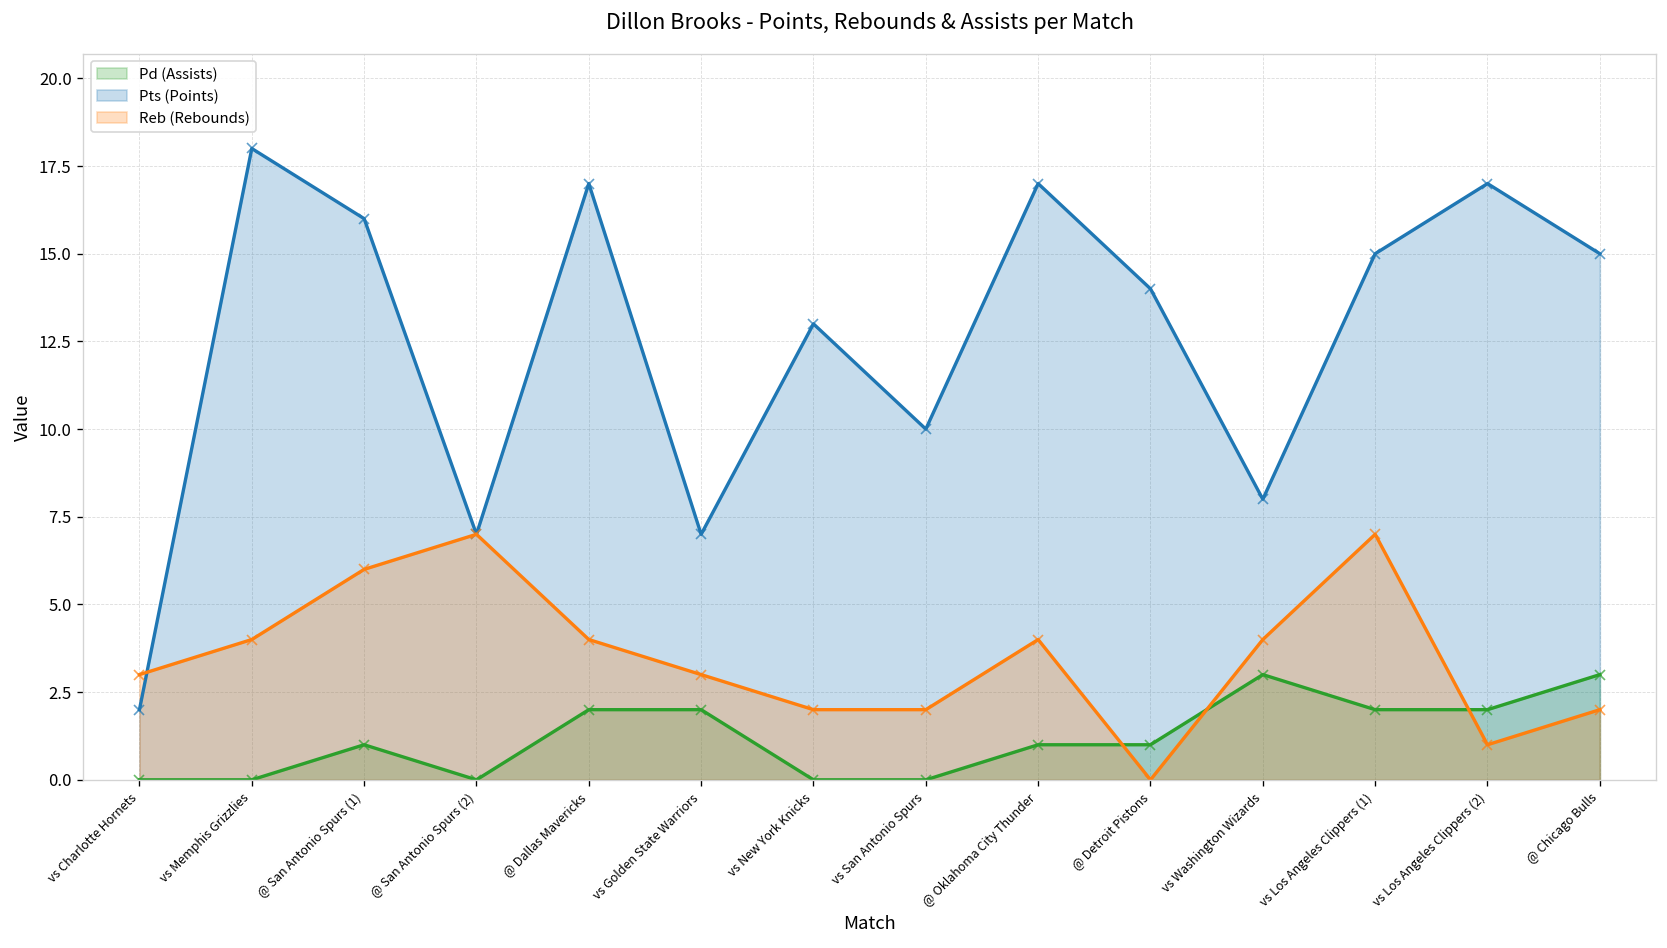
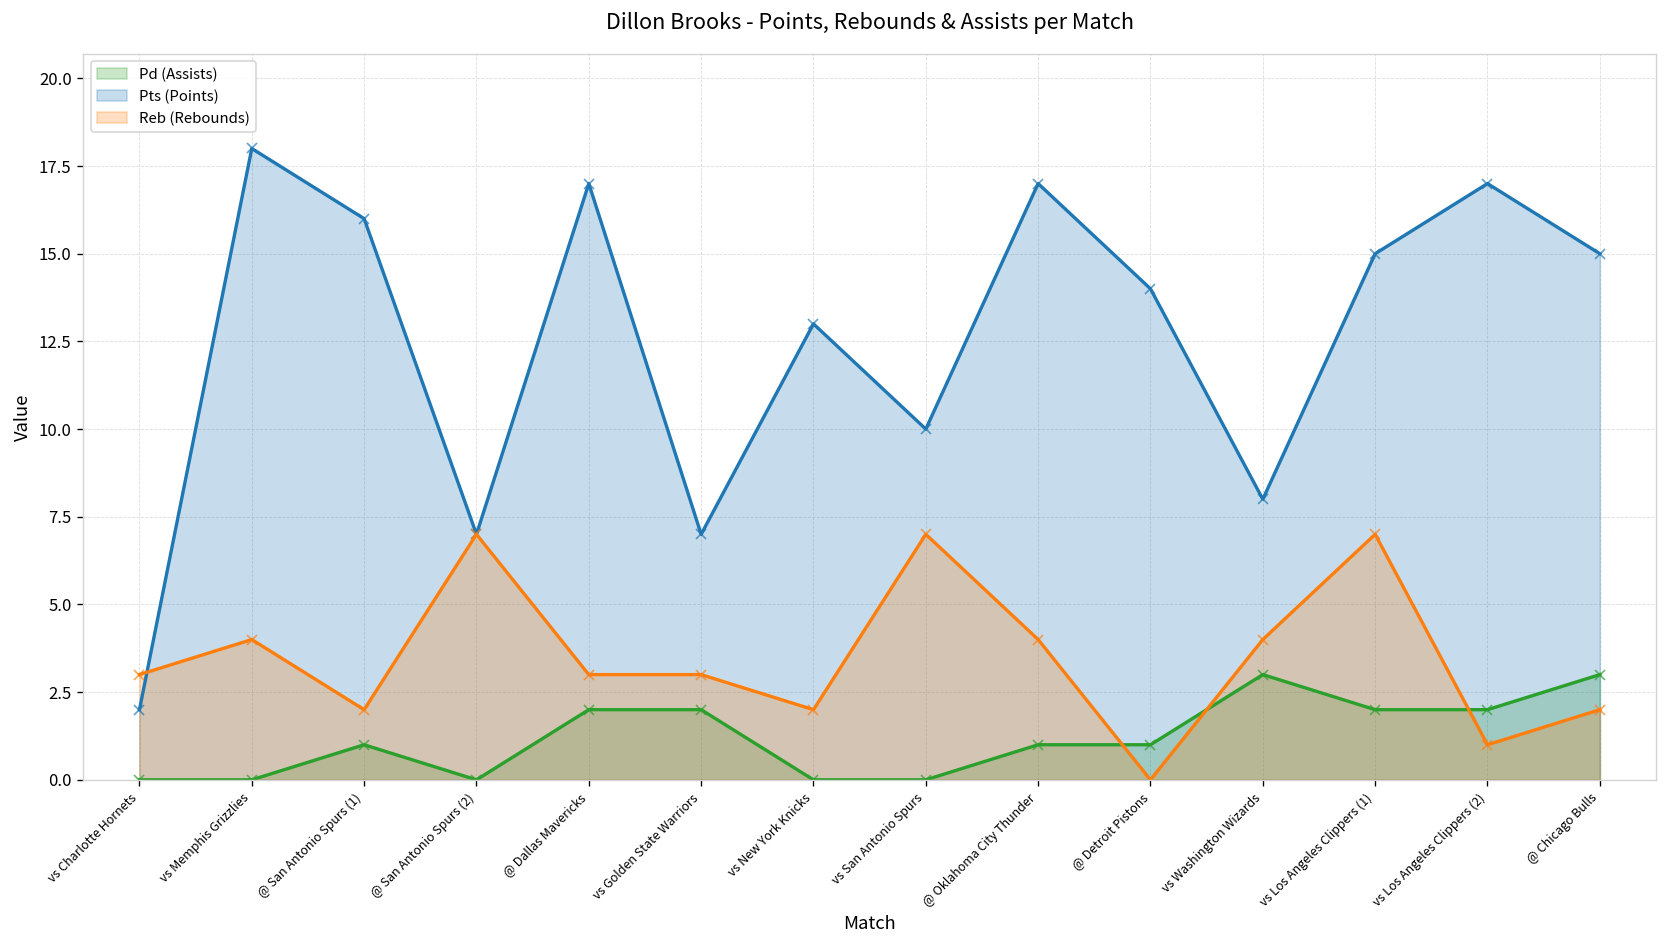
Reb (Rebounds), @ San Antonio Spurs (1): 6 -> 2
Reb (Rebounds), @ Dallas Mavericks: 4 -> 3
Reb (Rebounds), vs San Antonio Spurs: 2 -> 7
